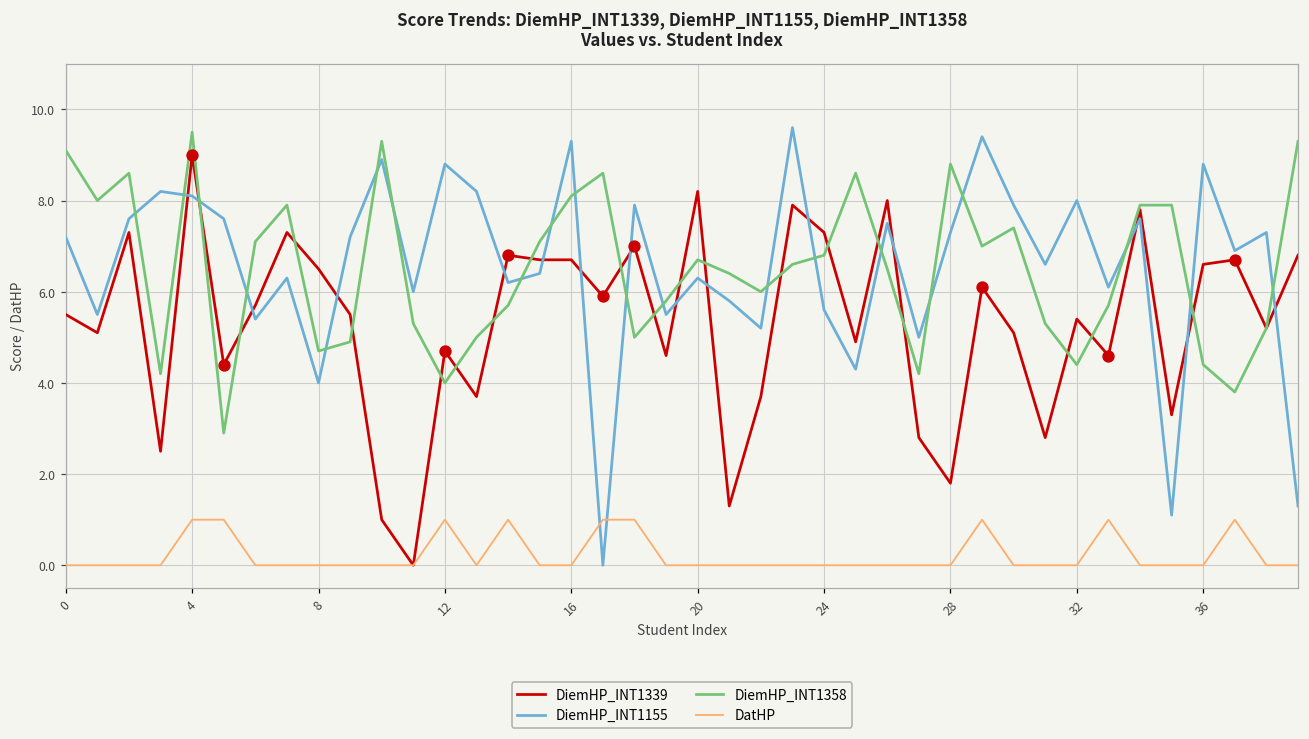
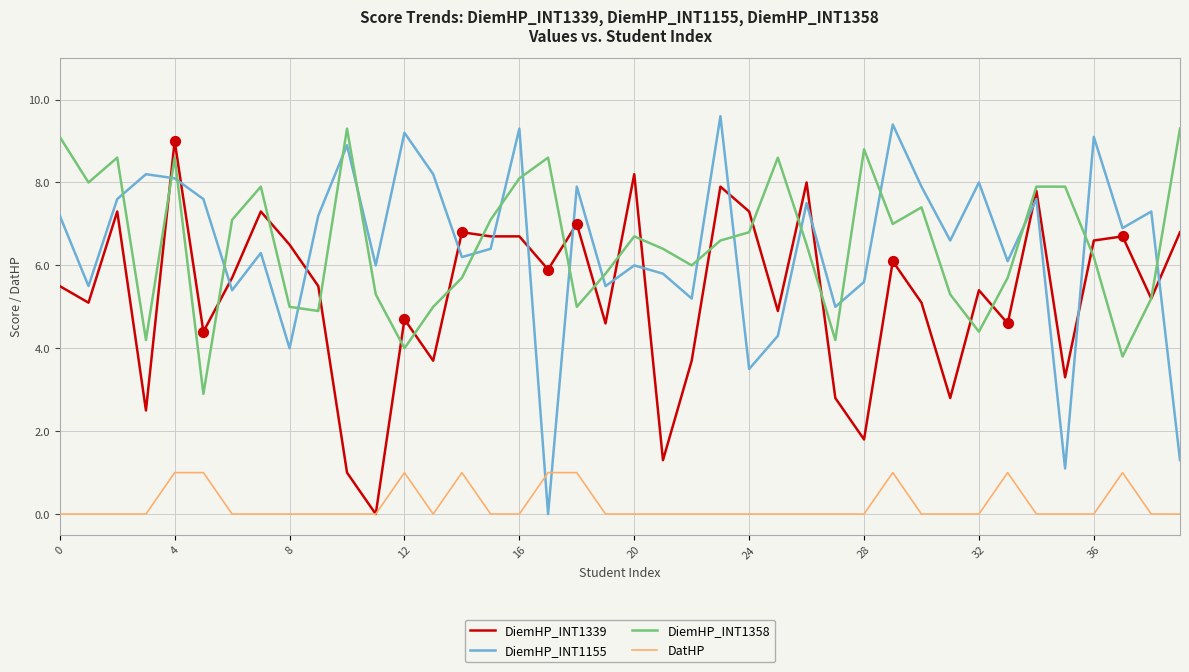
DiemHP_INT1358, 4: 9.5 -> 8.6
DiemHP_INT1358, 8: 4.7 -> 5.0
DiemHP_INT1155, 12: 8.8 -> 9.2
DiemHP_INT1155, 20: 6.3 -> 6.0
DiemHP_INT1155, 24: 5.6 -> 3.5
DiemHP_INT1155, 28: 7.3 -> 5.6
DiemHP_INT1155, 36: 8.8 -> 9.1
DiemHP_INT1358, 36: 4.4 -> 6.2
